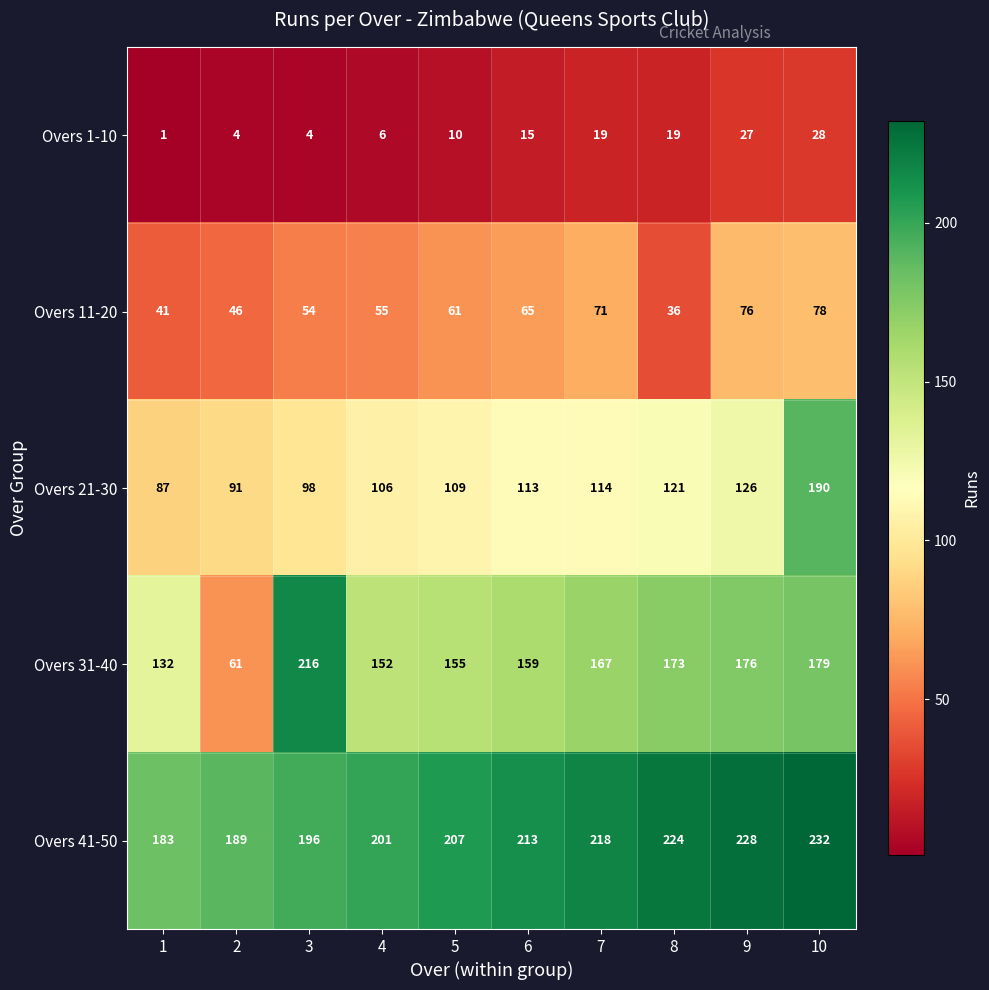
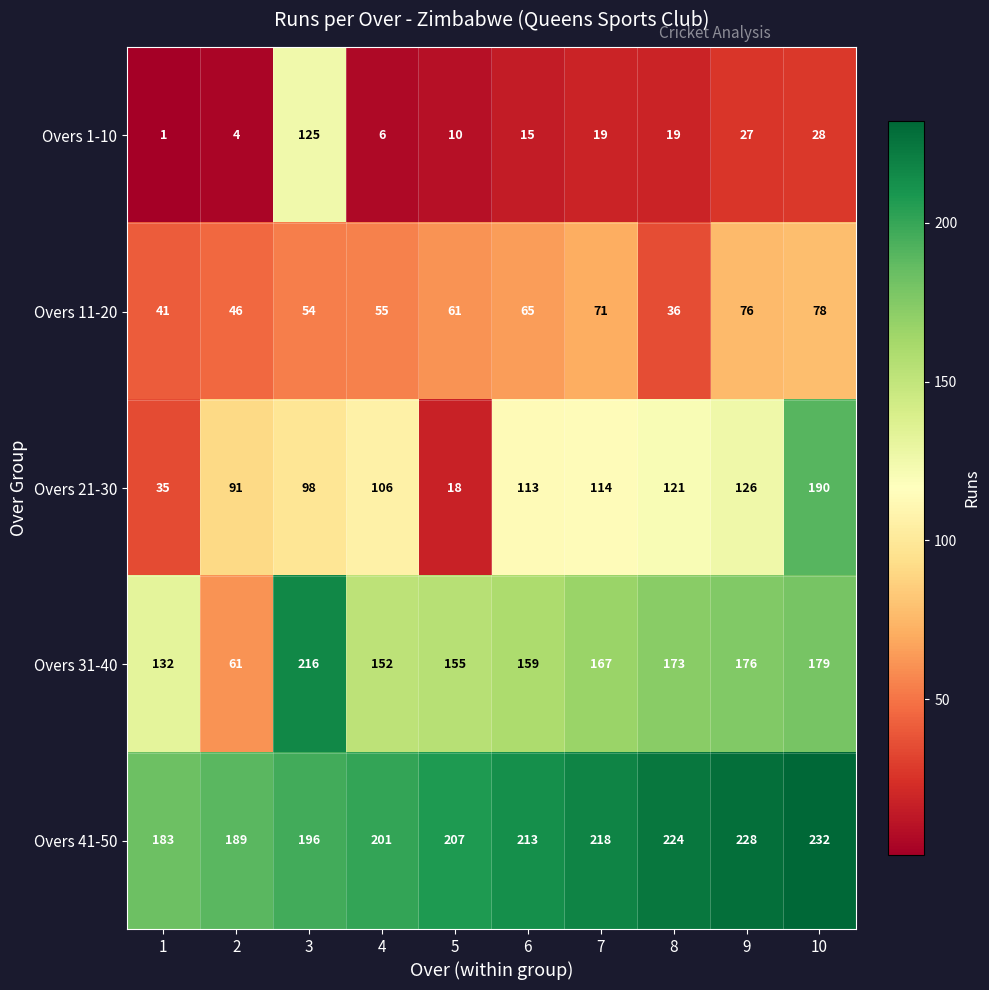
Overs 1-10, 3: 4 -> 125
Overs 21-30, 1: 87 -> 35
Overs 21-30, 5: 109 -> 18
